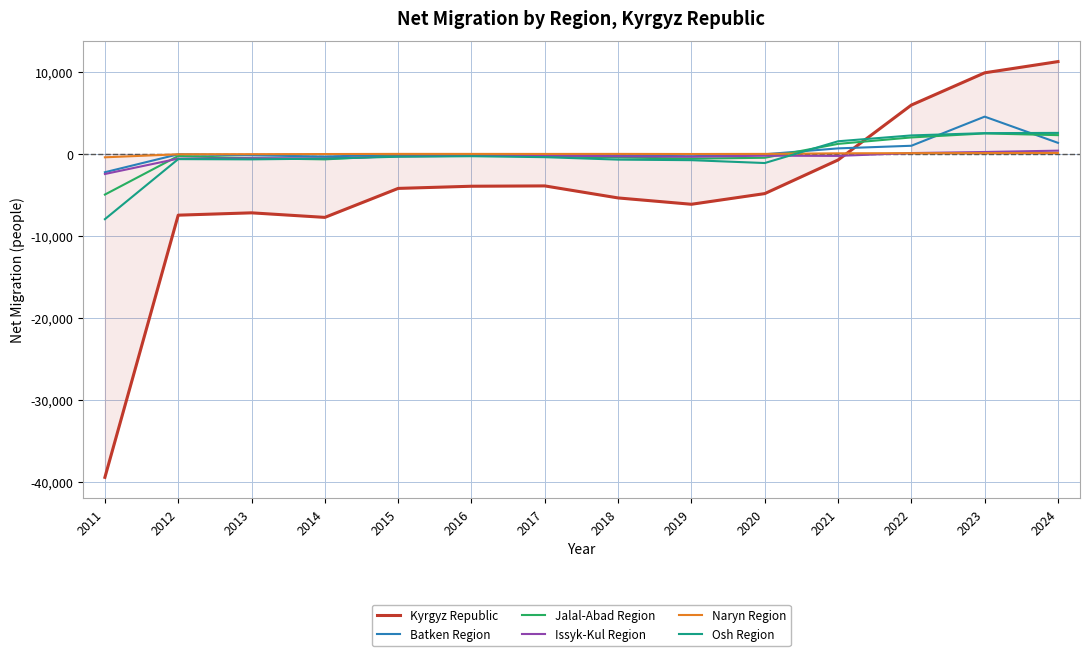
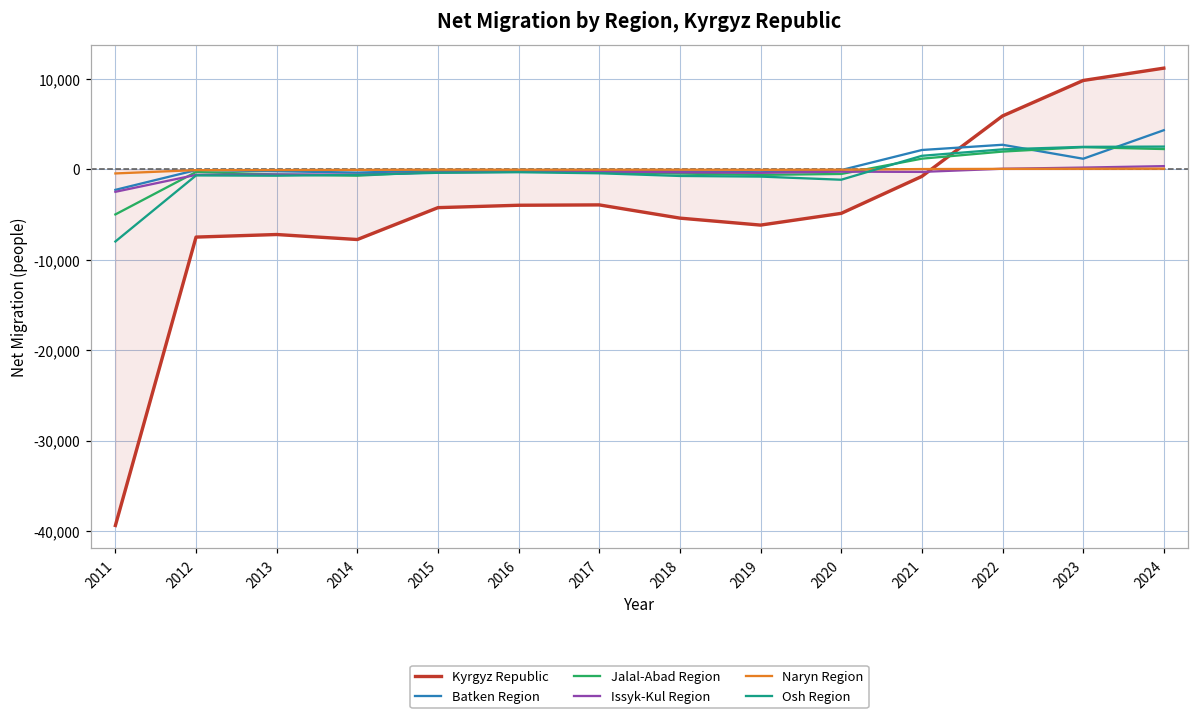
Batken Region, 2021: 1,000 -> 2,000
Batken Region, 2022: 1,000 -> 3,000
Batken Region, 2023: 5,000 -> 1,000
Batken Region, 2024: 1,000 -> 4,000
